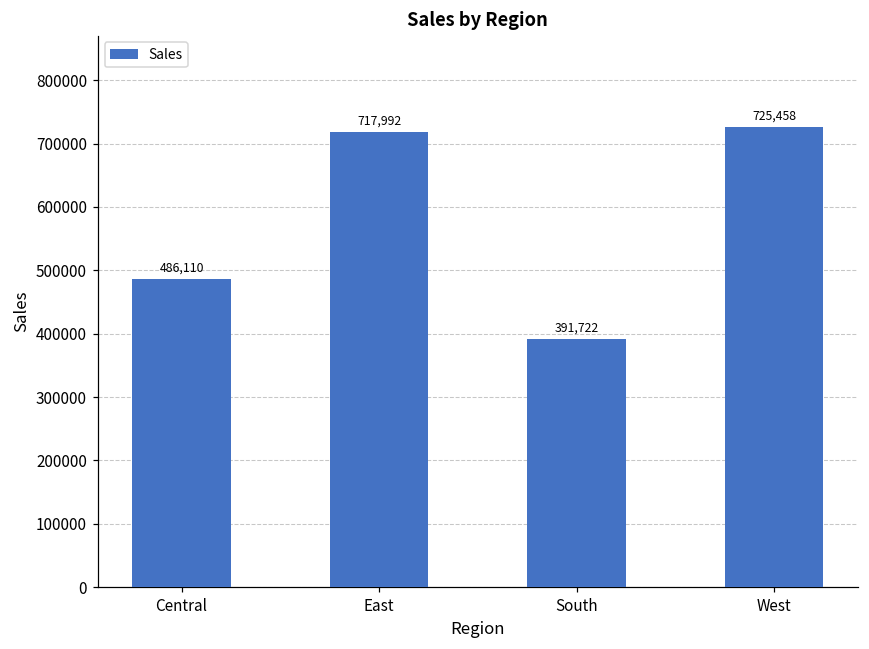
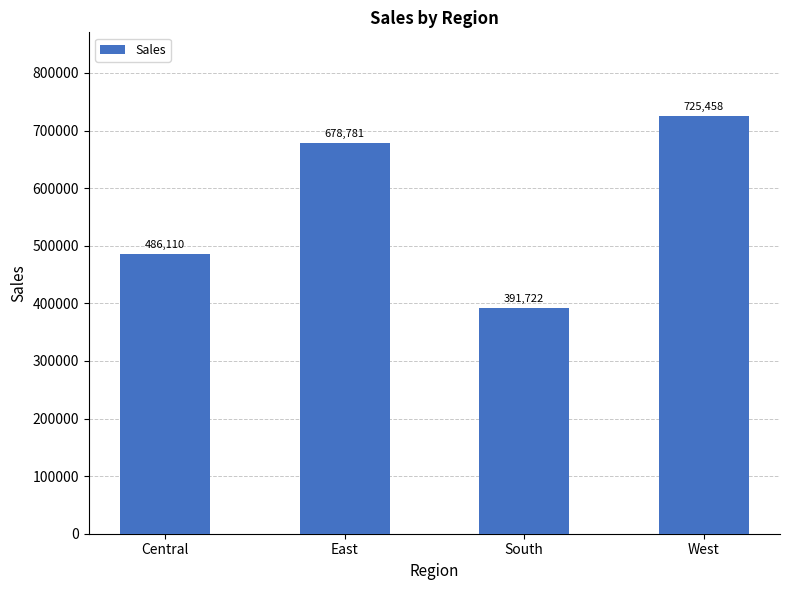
East: 717,992 -> 678,781
